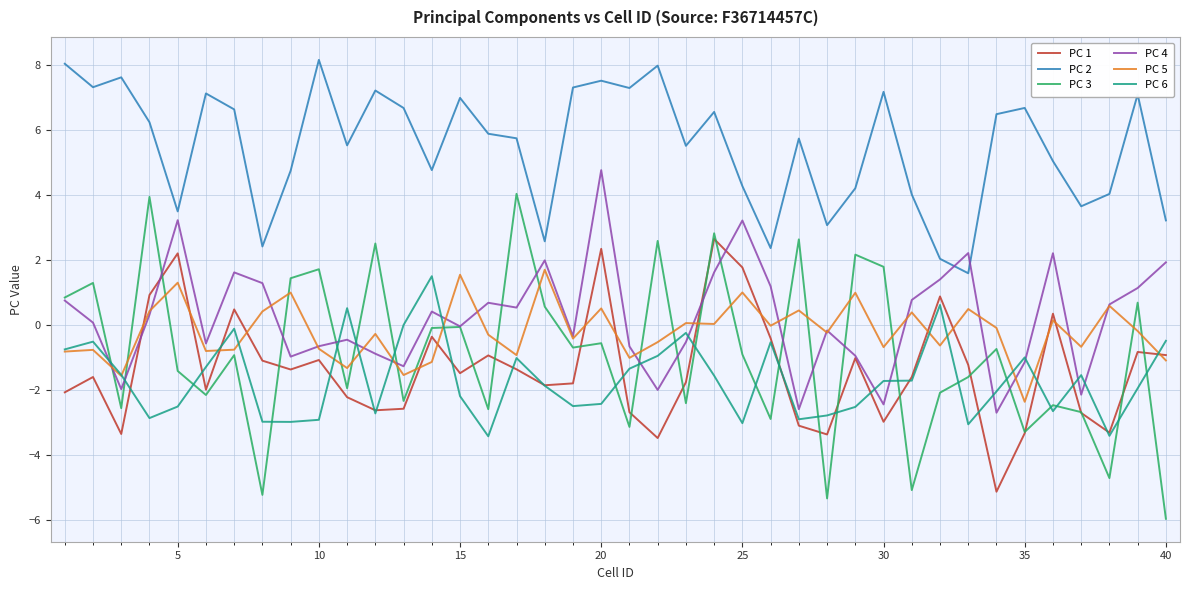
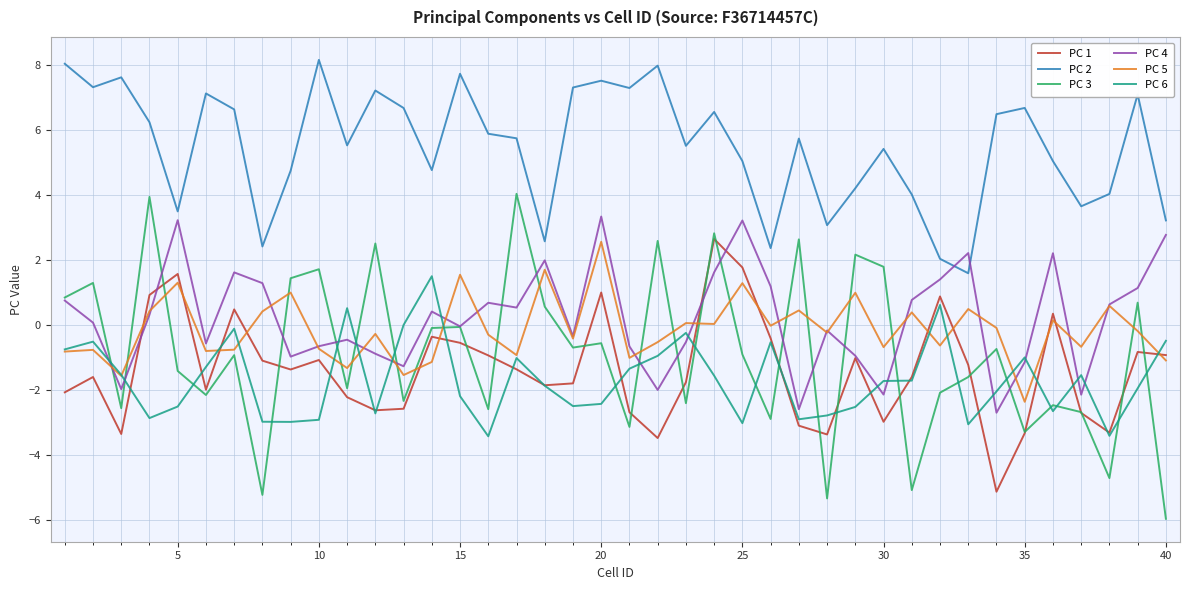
PC 1, 5: 2.2 -> 1.6
PC 1, 15: -1.5 -> -0.6
PC 2, 15: 7.0 -> 7.7
PC 1, 20: 2.3 -> 1.0
PC 4, 20: 4.8 -> 3.3
PC 5, 20: 0.5 -> 2.6
PC 2, 25: 4.3 -> 5.0
PC 5, 25: 1.0 -> 1.3
PC 2, 30: 7.2 -> 5.4
PC 4, 30: -2.4 -> -2.1
PC 4, 40: 1.9 -> 2.8
